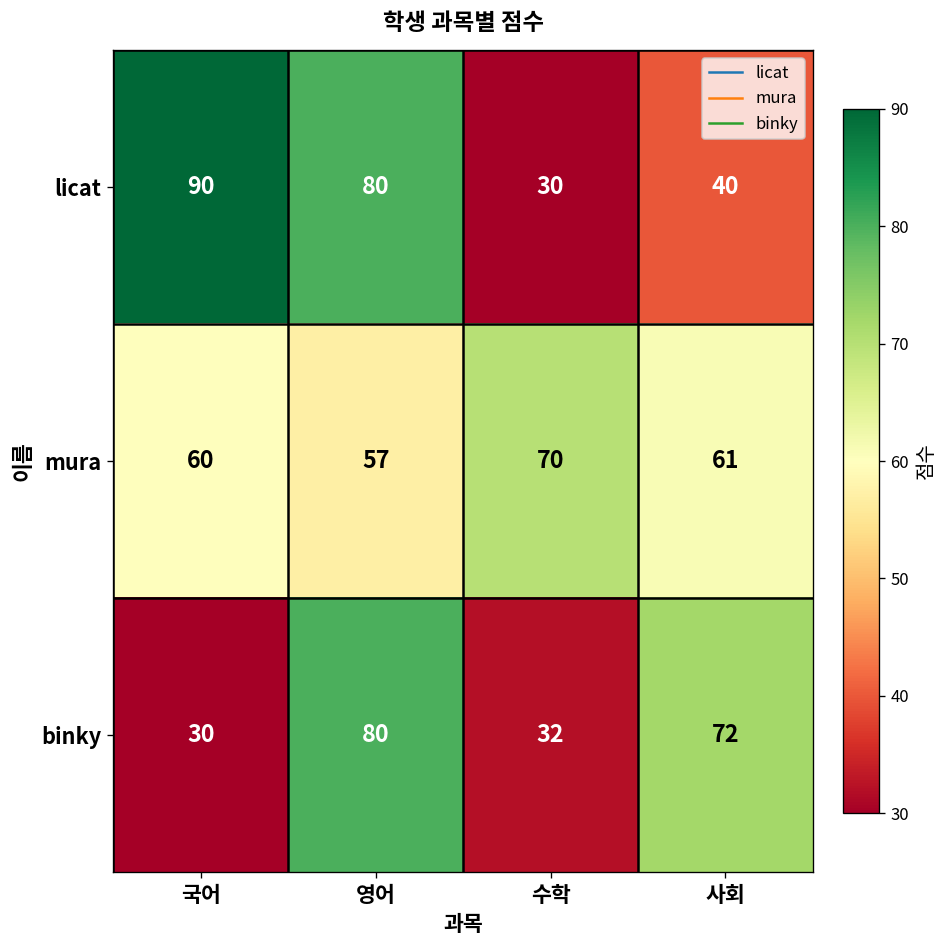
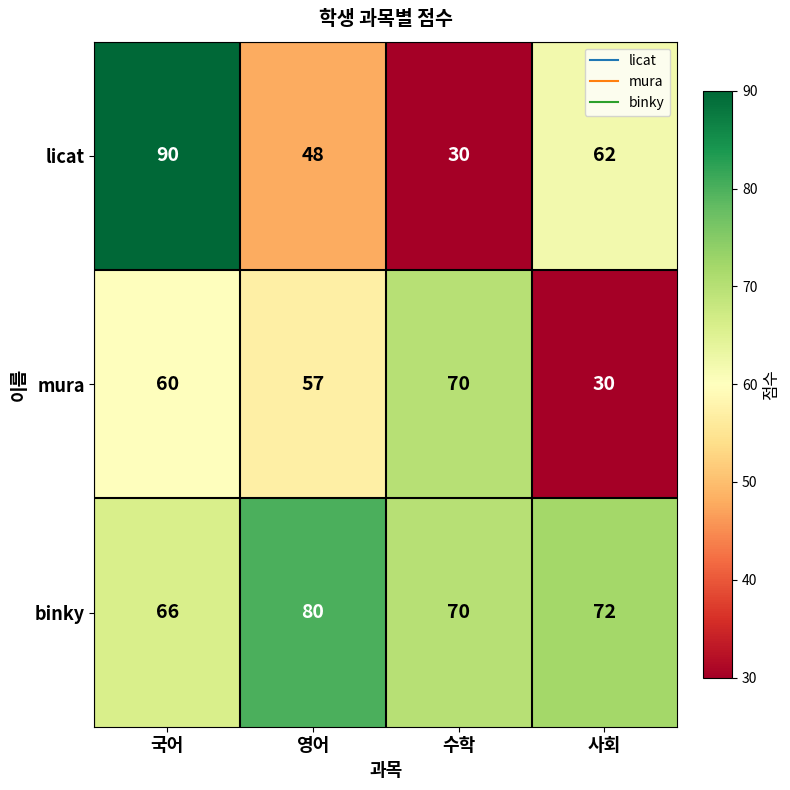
licat, 영어: 80 -> 48
licat, 사회: 40 -> 62
mura, 사회: 61 -> 30
binky, 국어: 30 -> 66
binky, 수학: 32 -> 70
